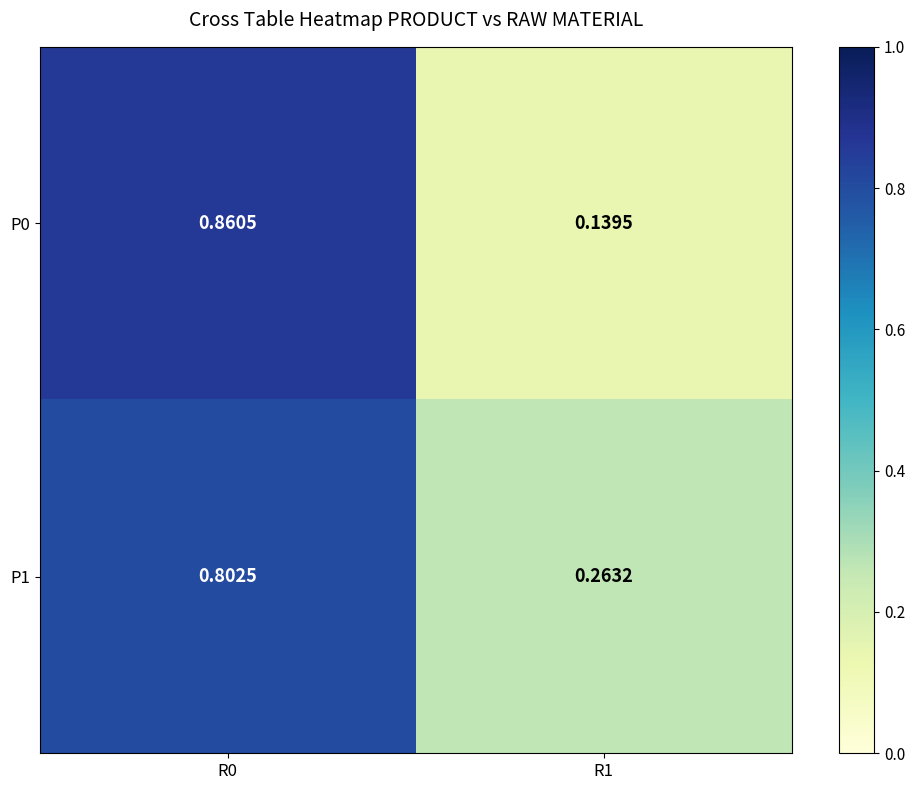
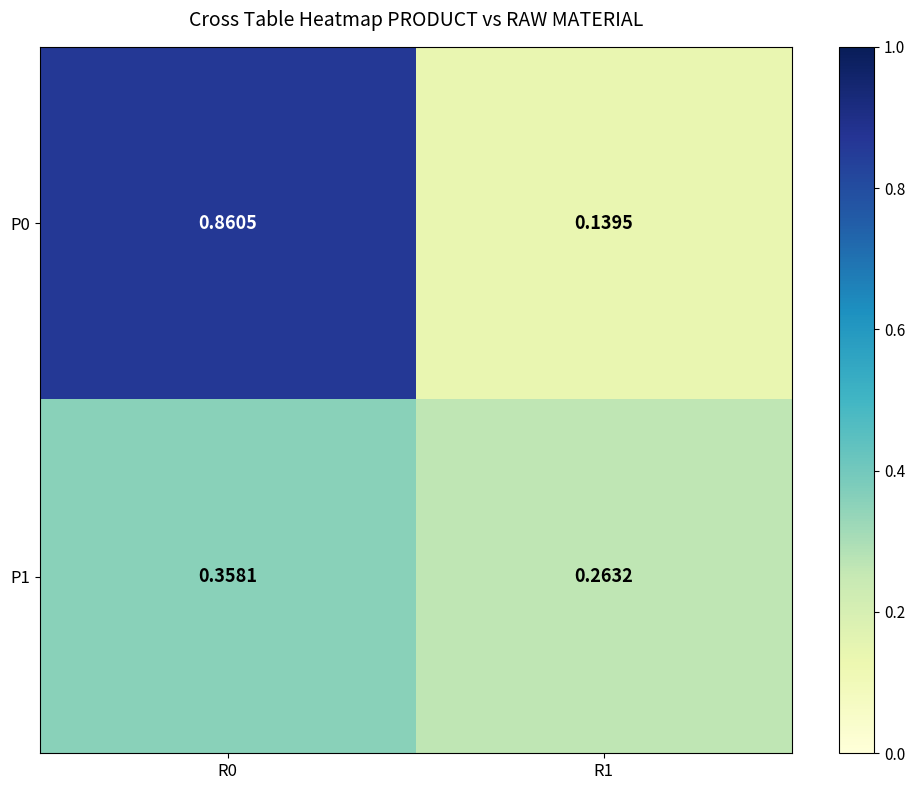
P1, R0: 0.8025 -> 0.3581
